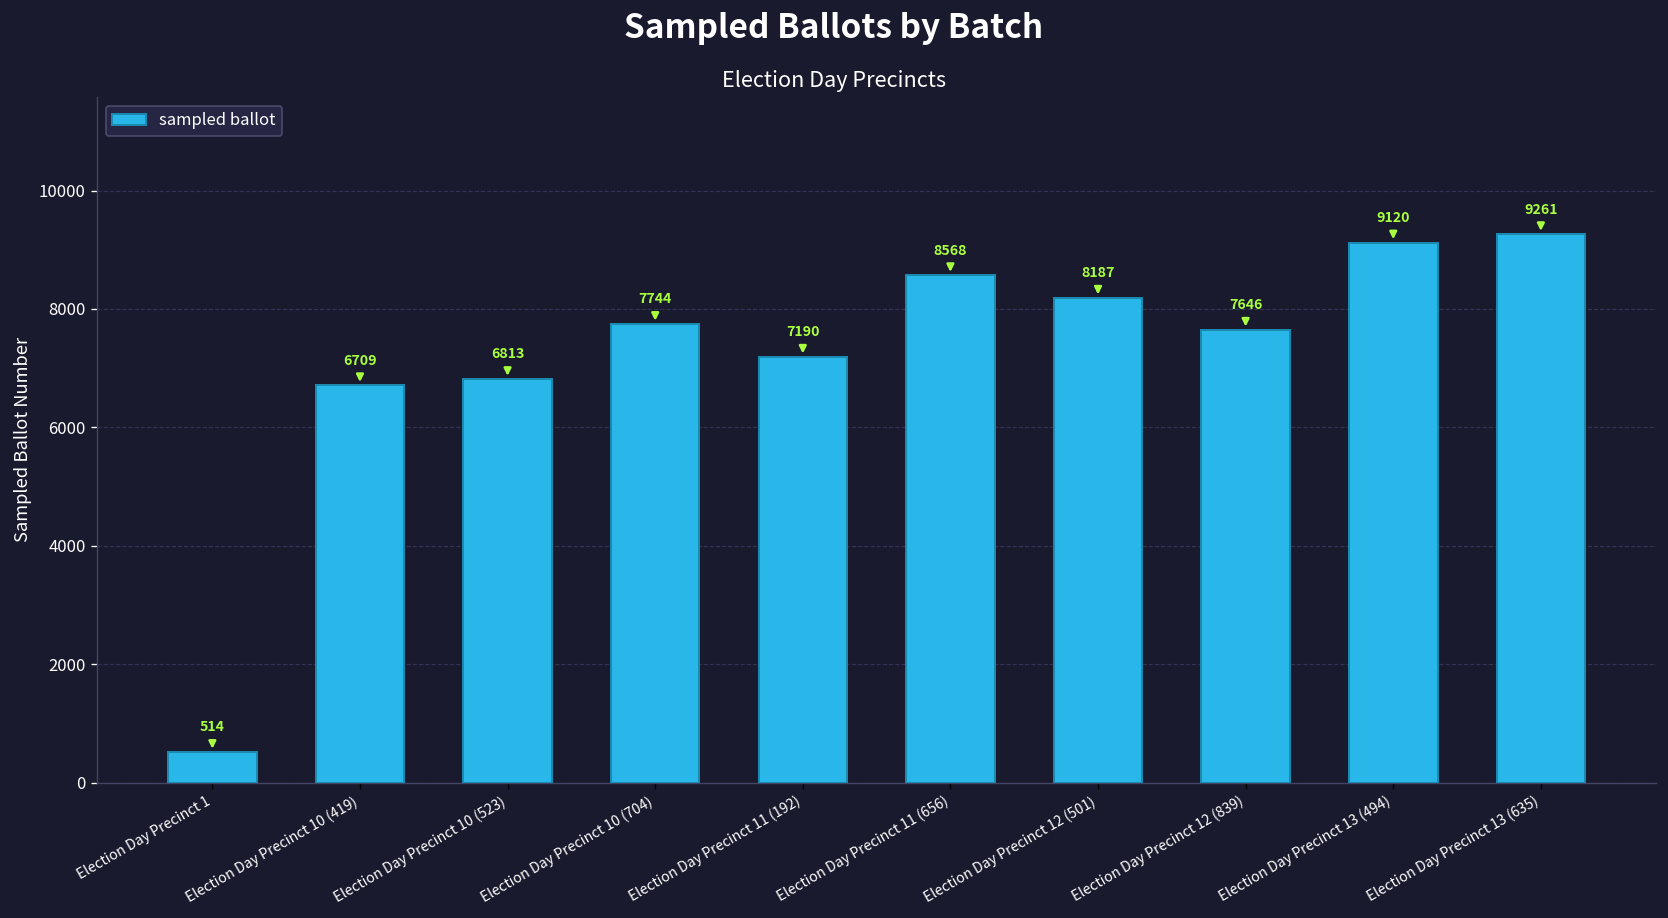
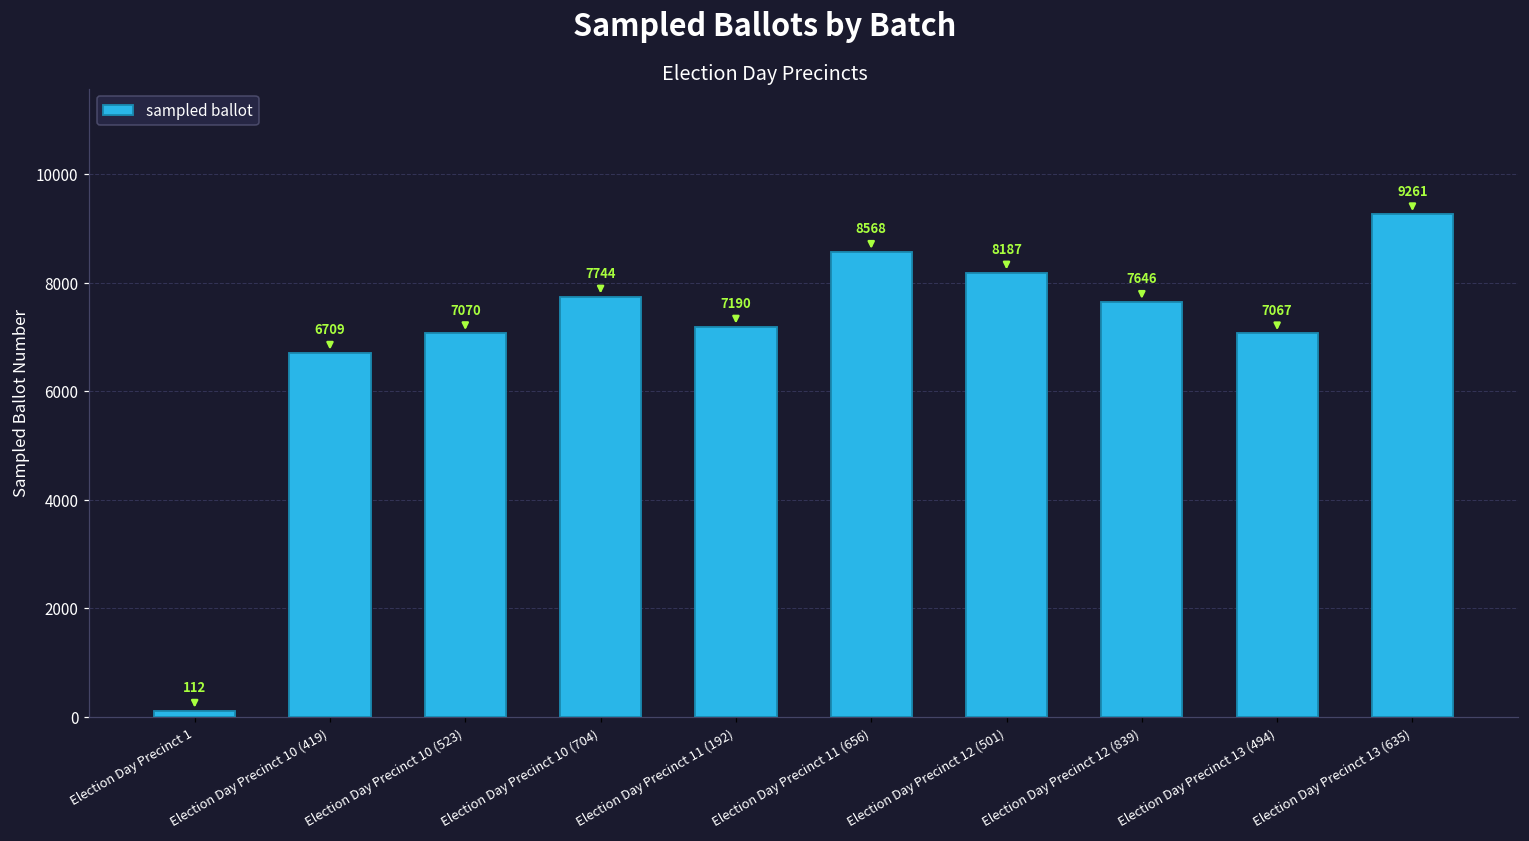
Election Day Precinct 1: 514 -> 112
Election Day Precinct 10 (523): 6813 -> 7070
Election Day Precinct 13 (494): 9120 -> 7067
